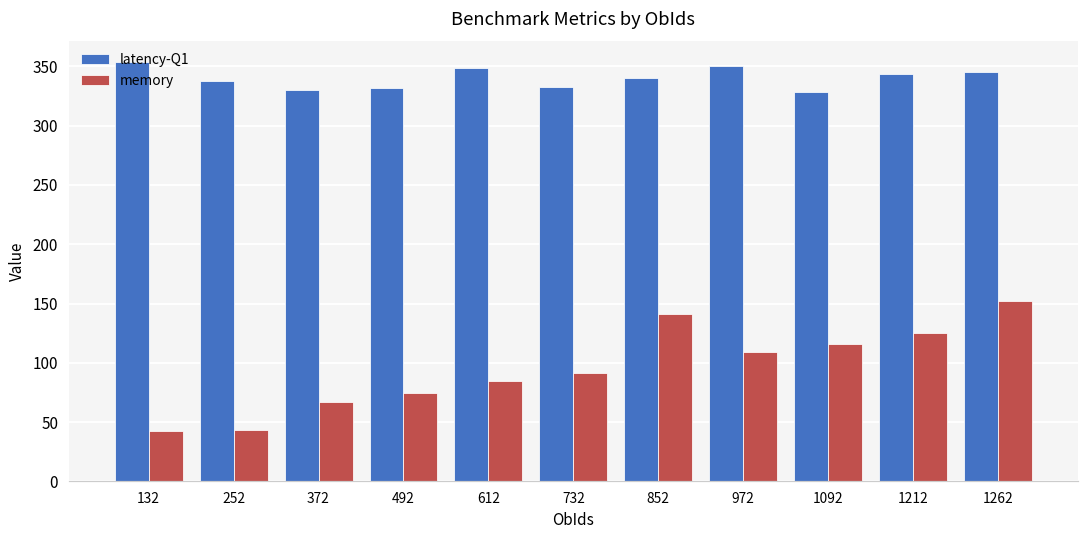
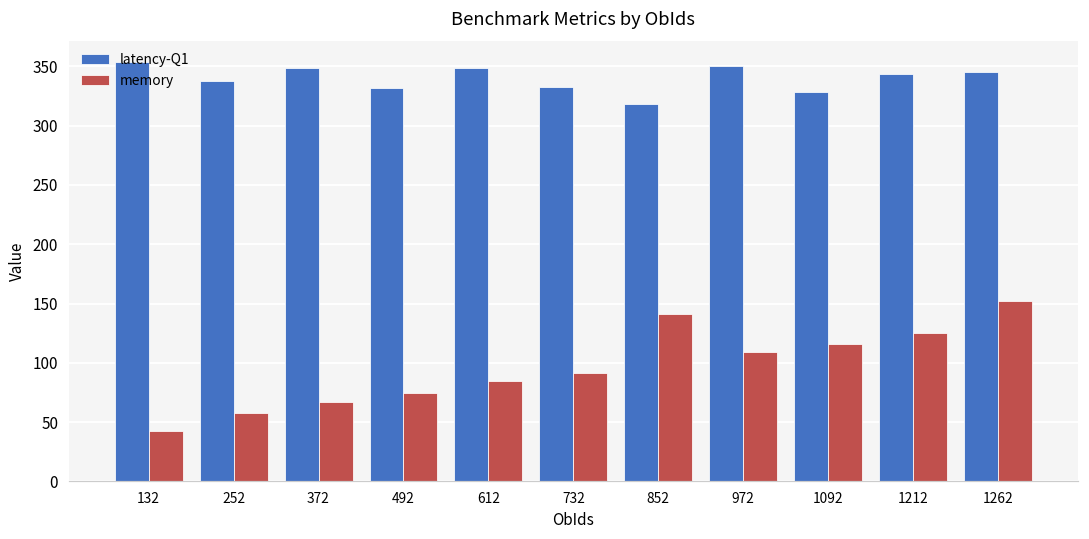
memory, 252: 43 -> 58
latency-Q1, 372: 330 -> 349
latency-Q1, 852: 340 -> 318
